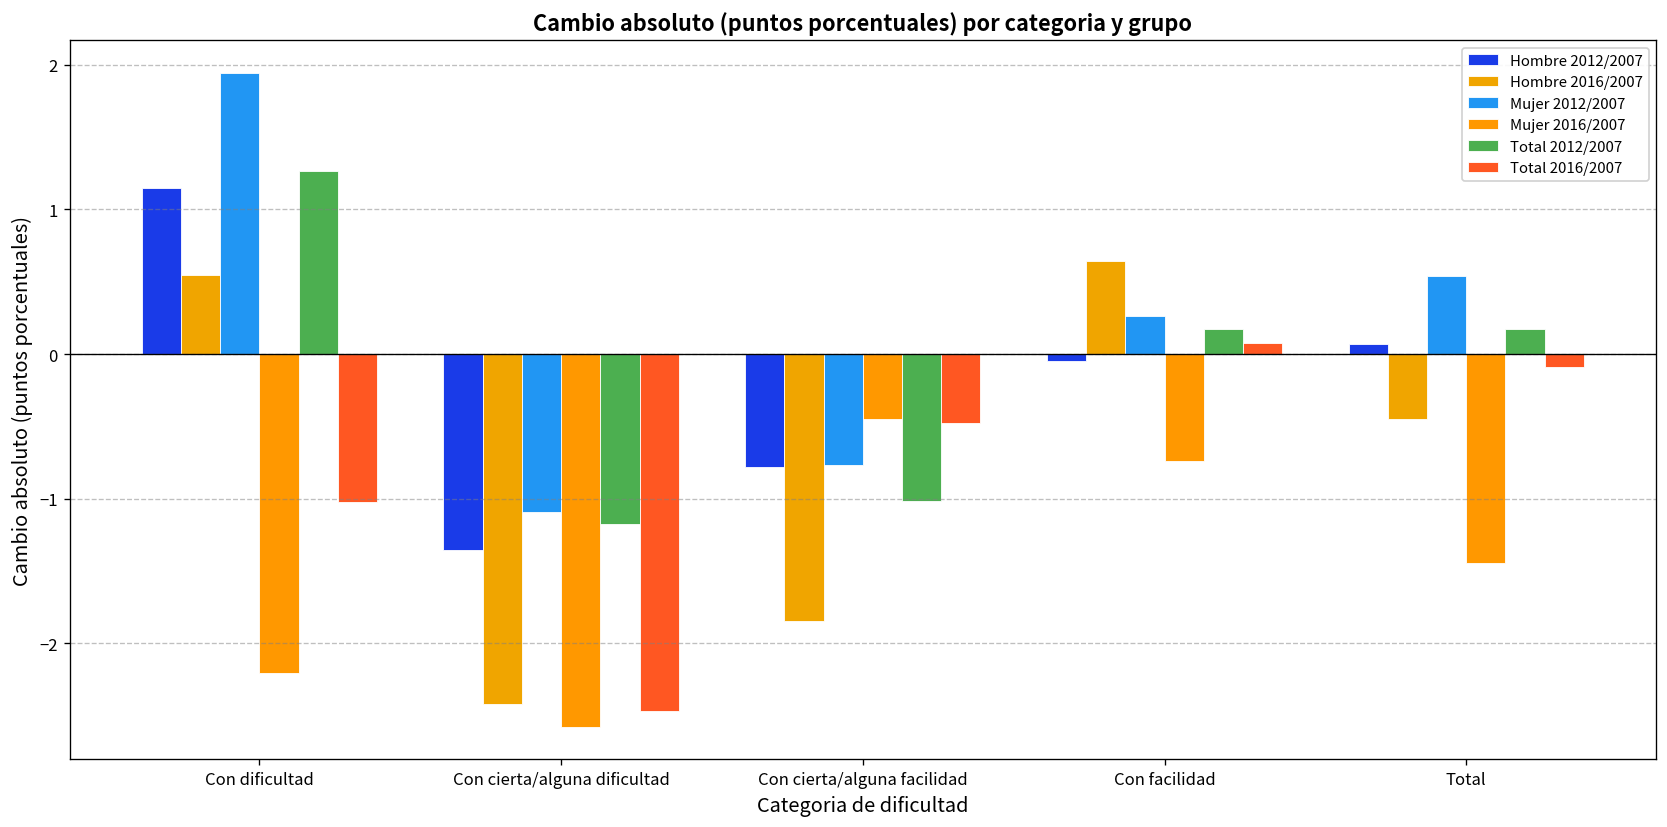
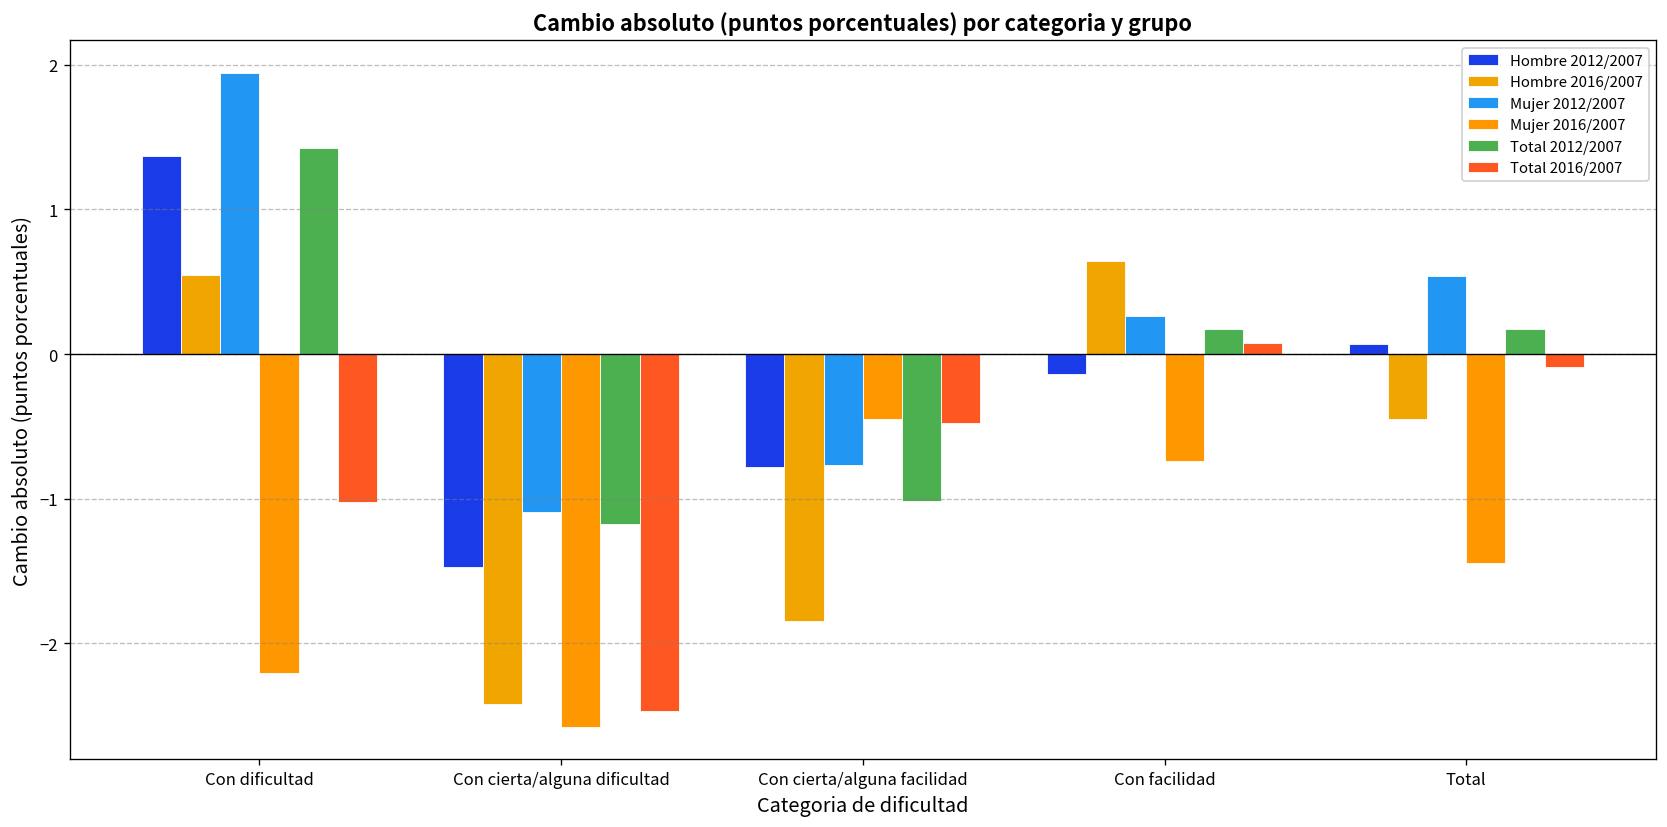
Hombre 2012/2007, Con dificultad: 1.15 -> 1.37
Total 2012/2007, Con dificultad: 1.27 -> 1.43
Hombre 2012/2007, Con cierta/alguna dificultad: -1.35 -> -1.47
Hombre 2012/2007, Con facilidad: -0.05 -> -0.14
